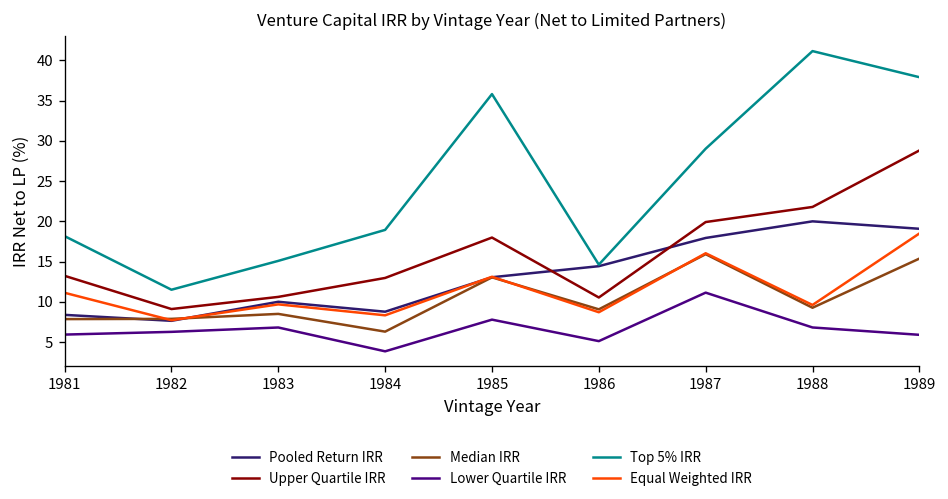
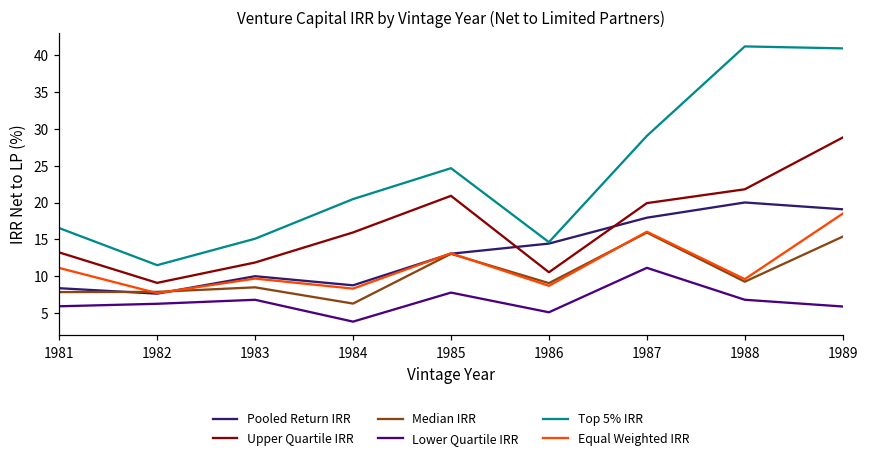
Top 5% IRR, 1981: 18 -> 17
Upper Quartile IRR, 1983: 11 -> 12
Upper Quartile IRR, 1984: 13 -> 16
Top 5% IRR, 1984: 19 -> 20
Upper Quartile IRR, 1985: 18 -> 21
Top 5% IRR, 1985: 36 -> 25
Top 5% IRR, 1989: 38 -> 41
